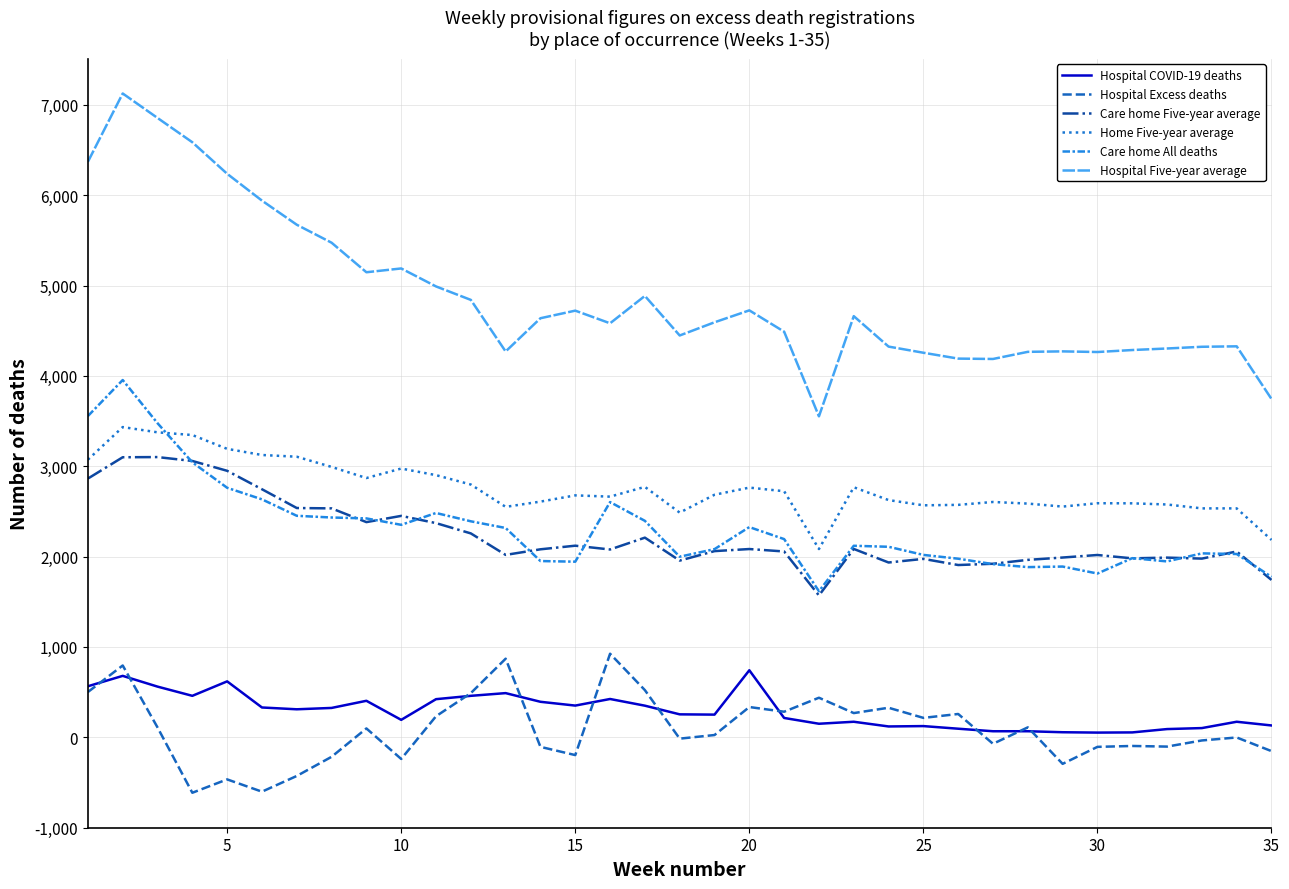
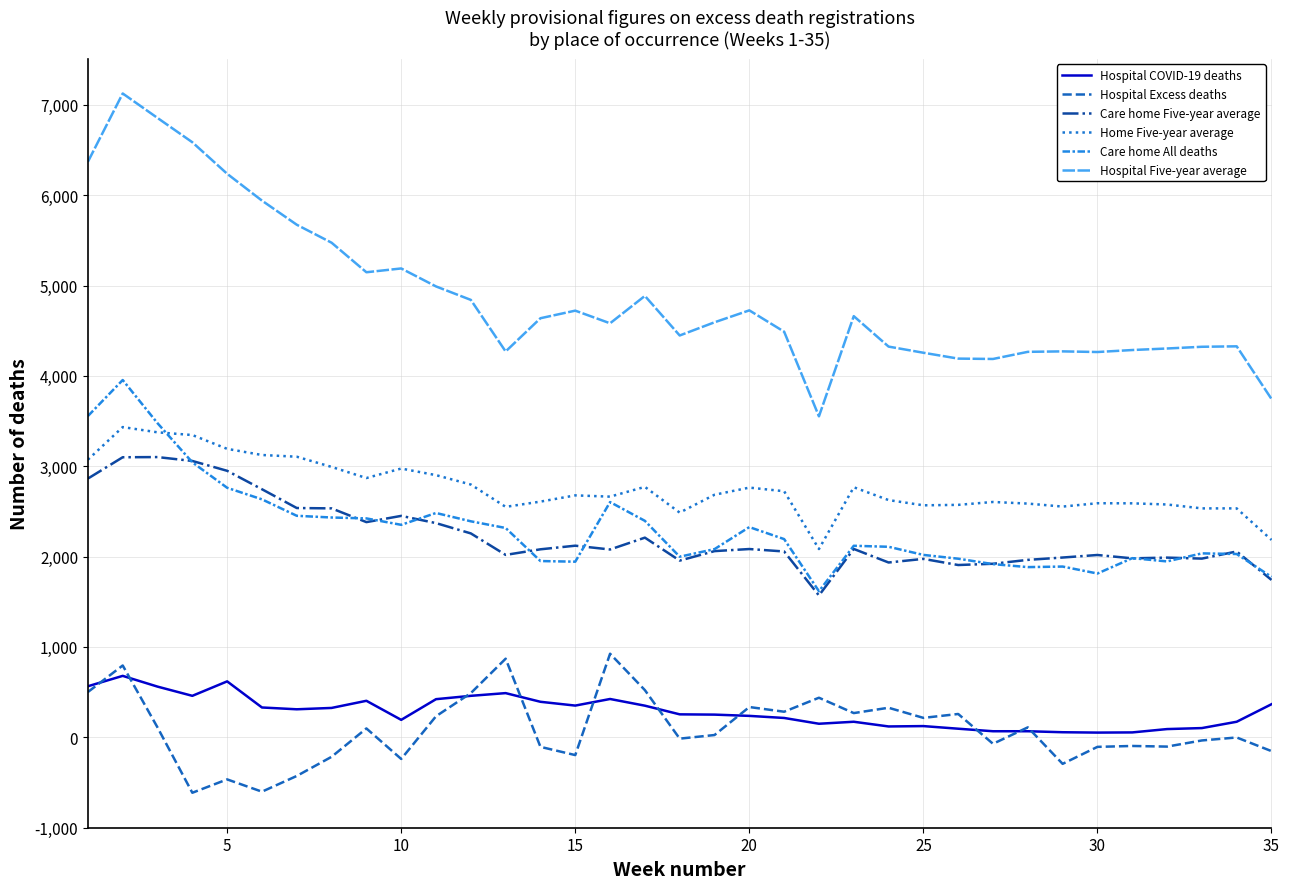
Hospital COVID-19 deaths, 20: 700 -> 200
Hospital COVID-19 deaths, 35: 100 -> 400
